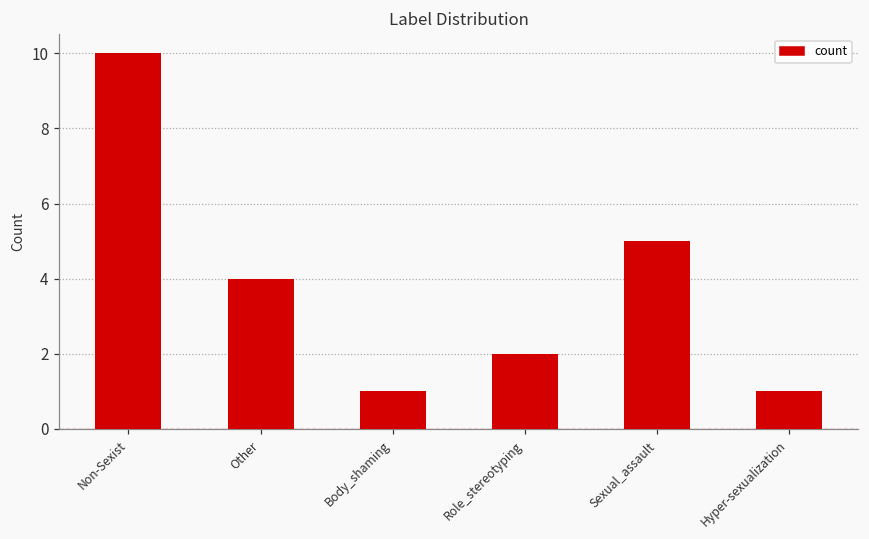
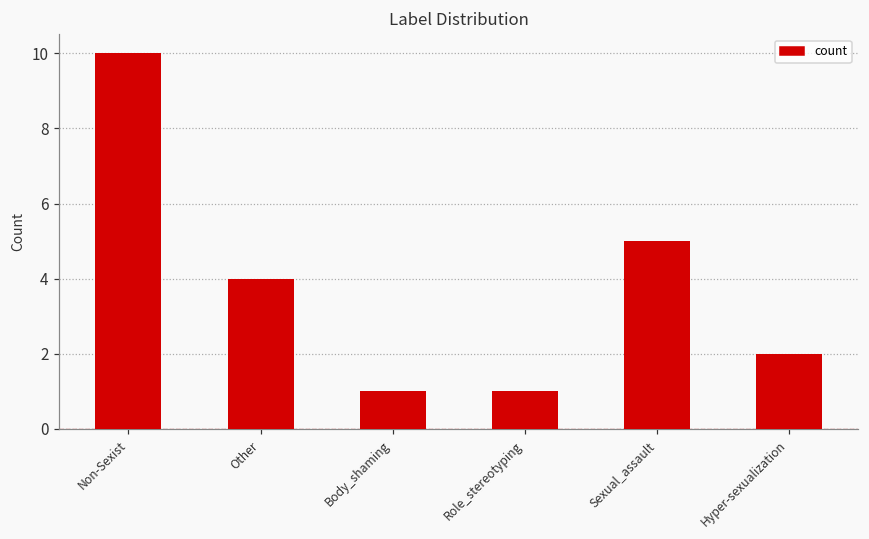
Role_stereotyping: 2 -> 1
Hyper-sexualization: 1 -> 2
